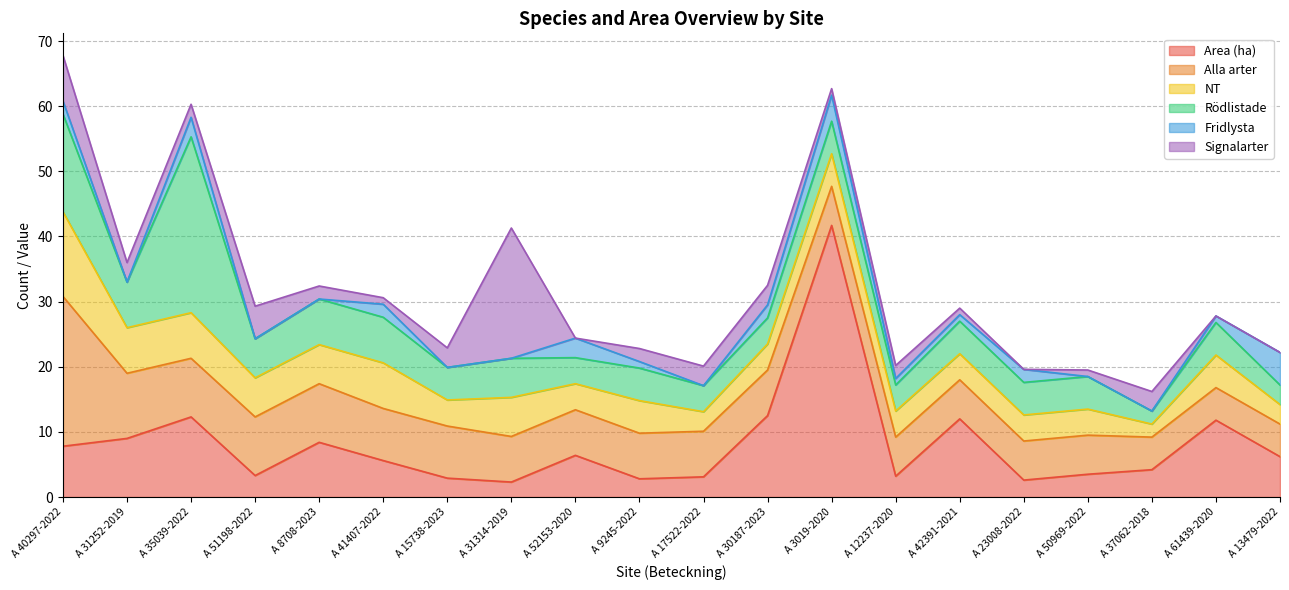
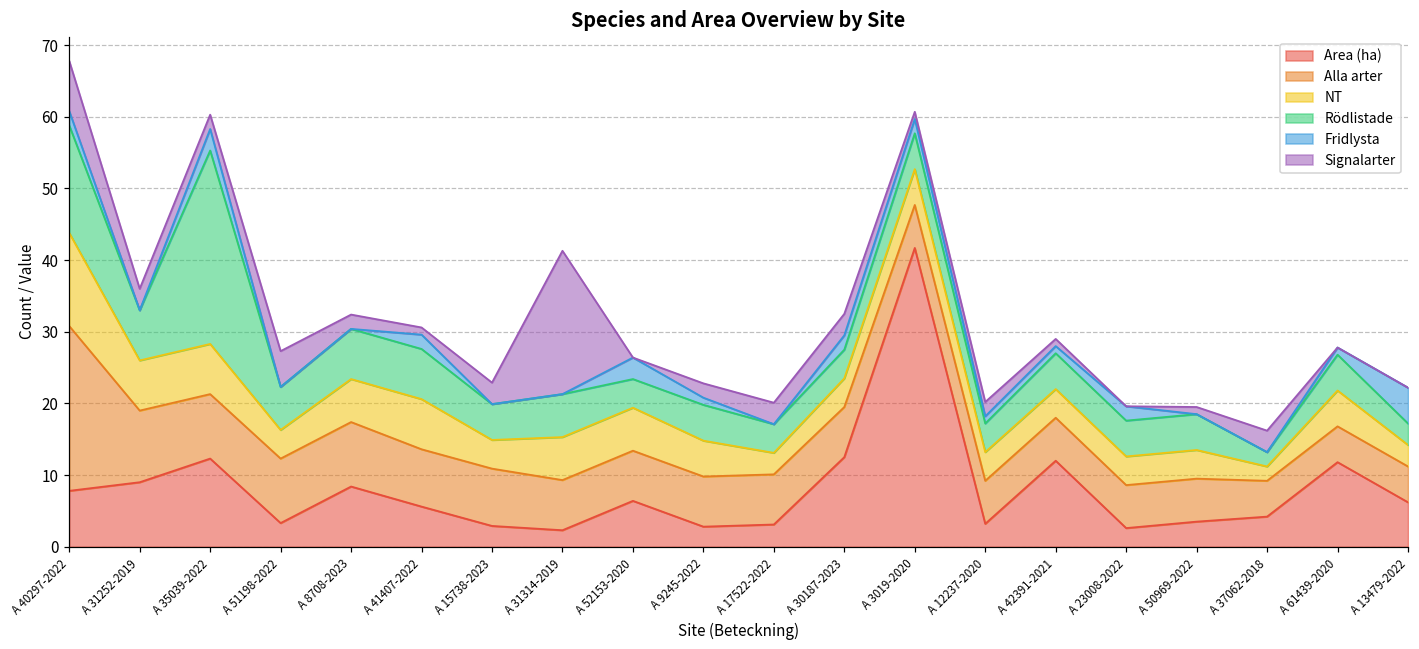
NT, A 51198-2022: 6 -> 4
NT, A 52153-2020: 4 -> 6
Fridlysta, A 3019-2020: 4 -> 2
